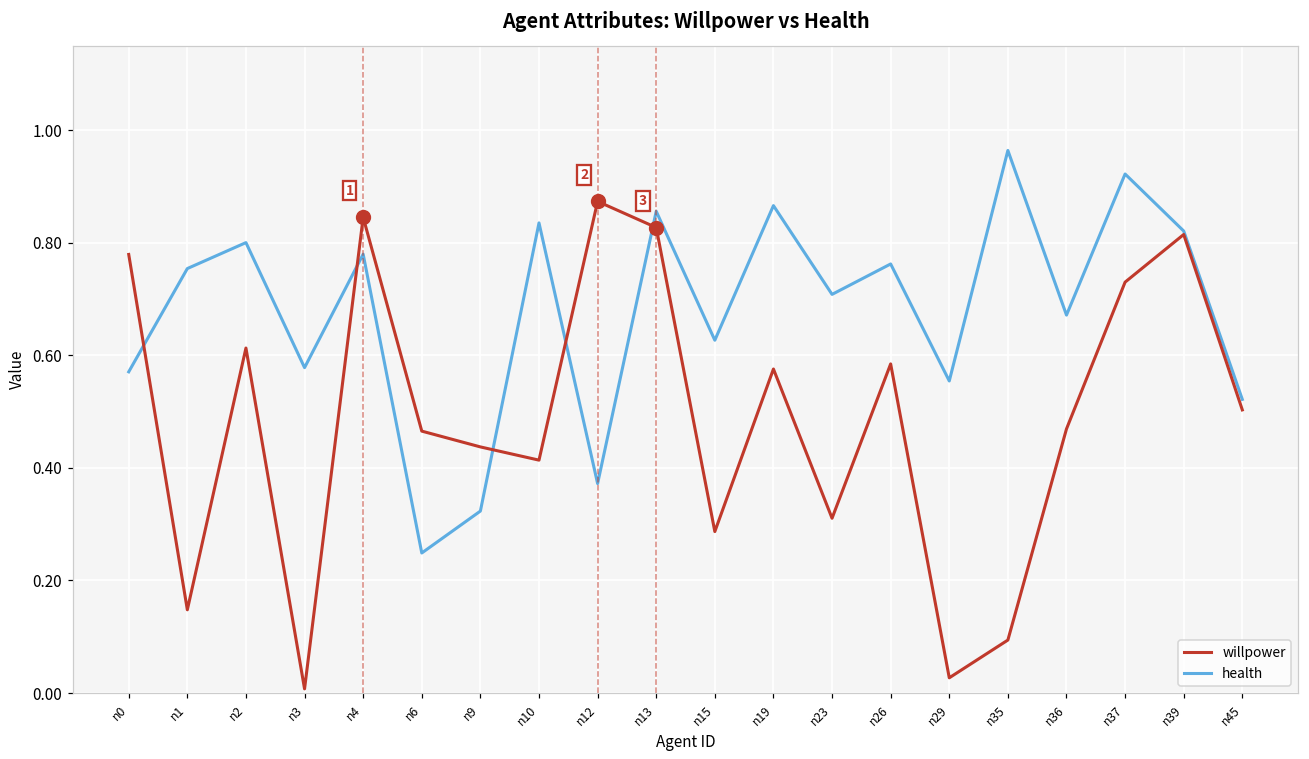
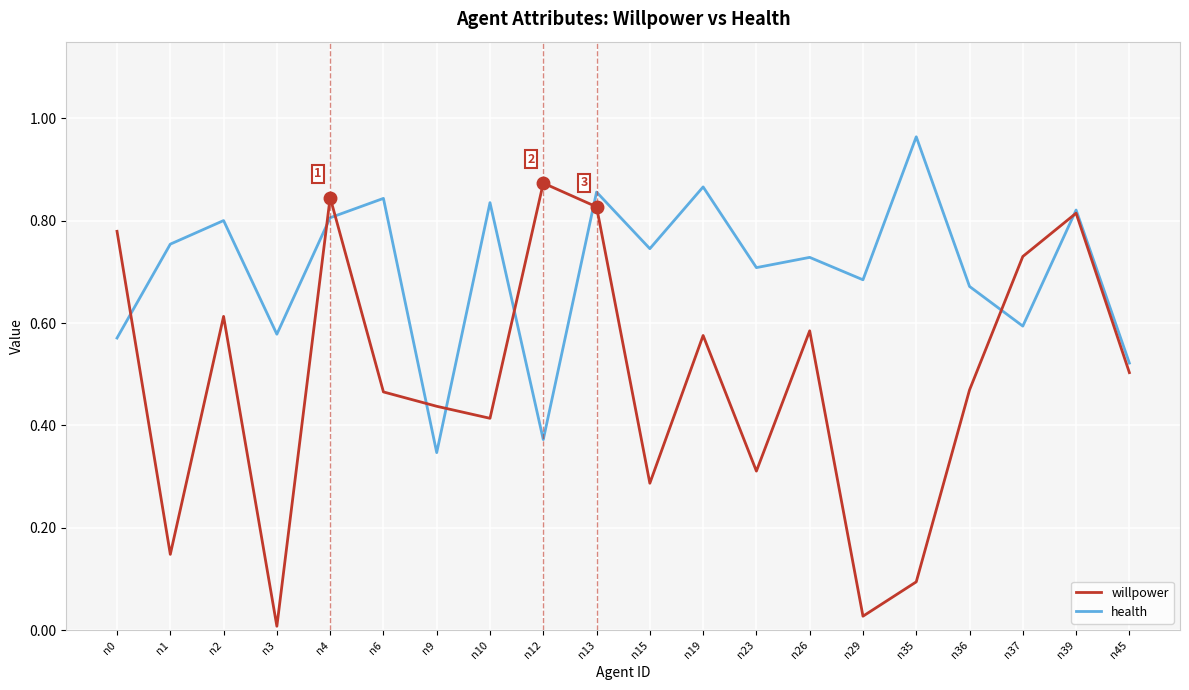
health, n4: 0.78 -> 0.81
health, n6: 0.25 -> 0.84
health, n9: 0.32 -> 0.35
health, n15: 0.63 -> 0.75
health, n26: 0.76 -> 0.73
health, n29: 0.55 -> 0.68
health, n37: 0.92 -> 0.59
